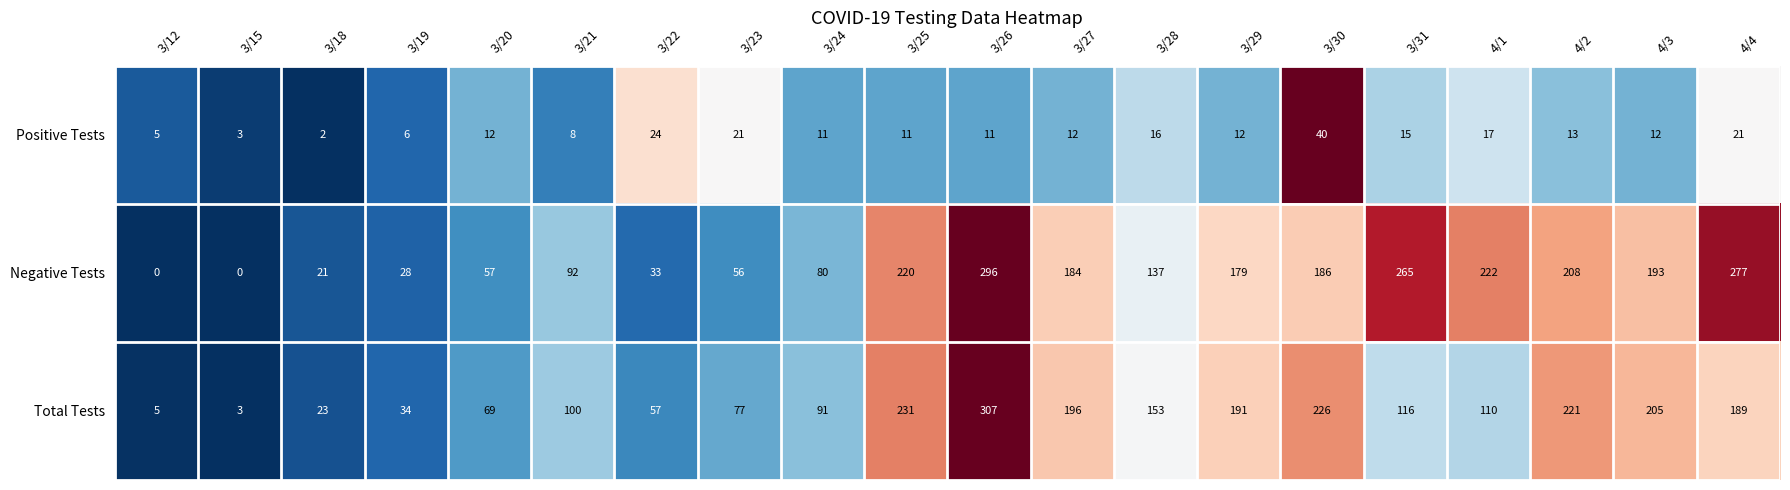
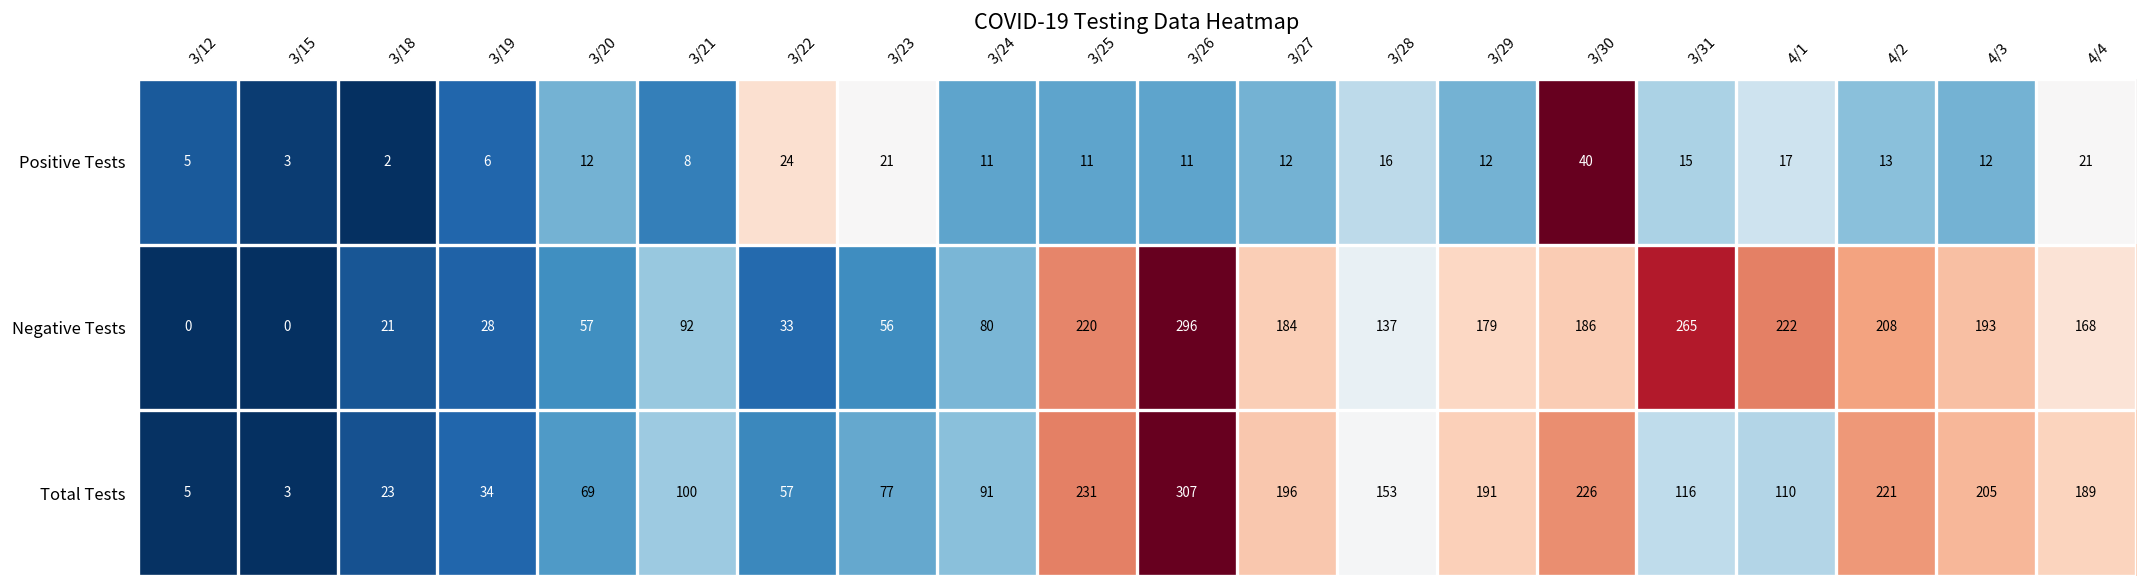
Negative Tests, 4/4: 277 -> 168
